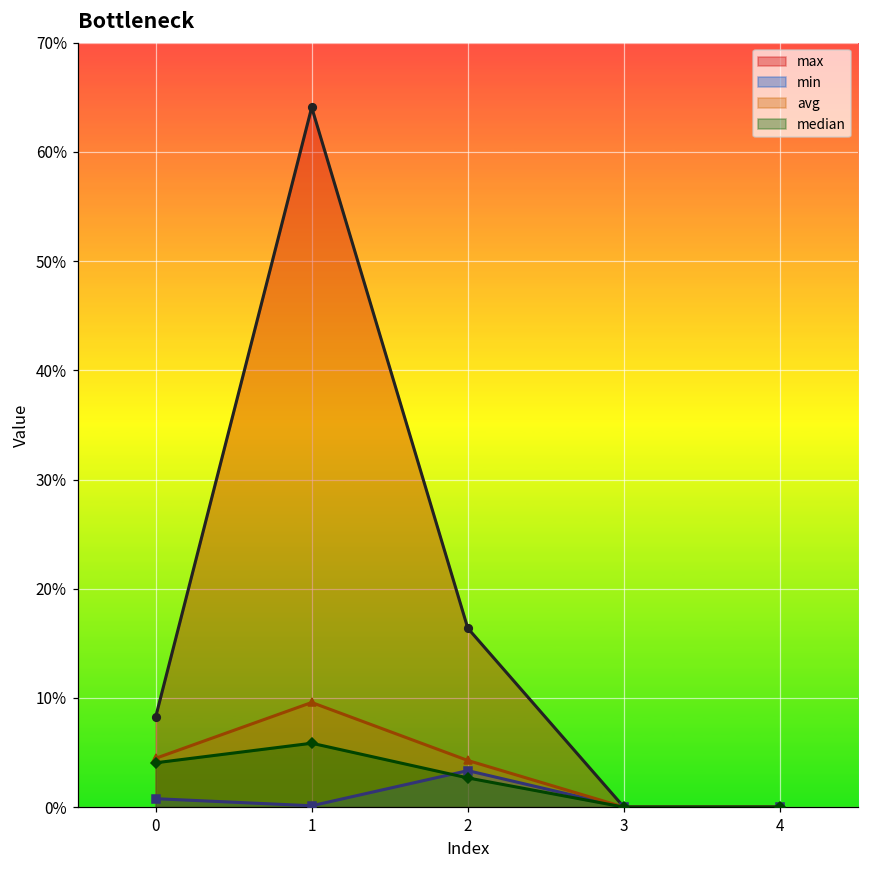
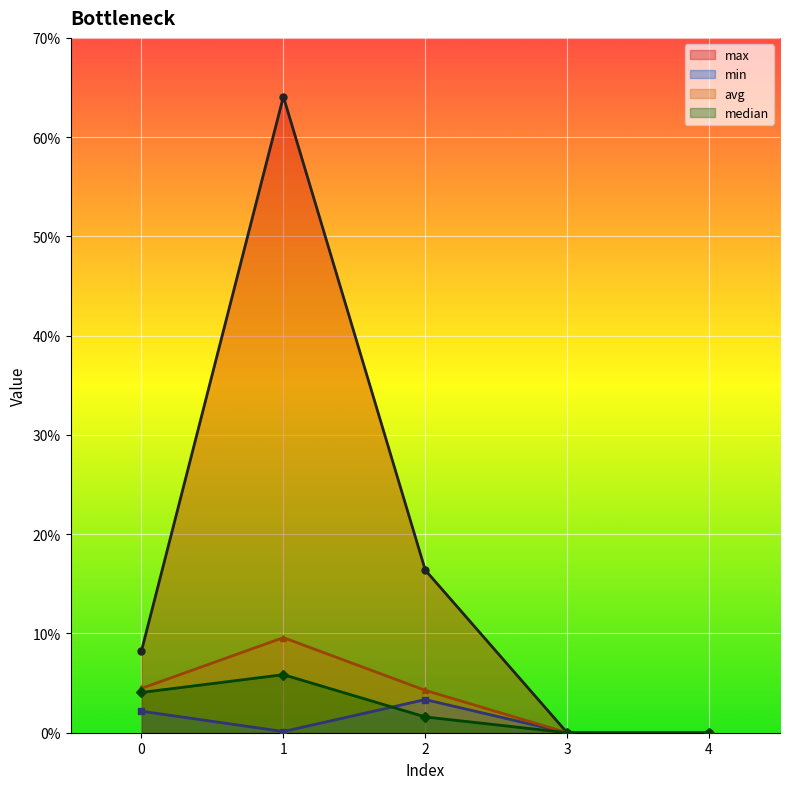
min, 0: 1% -> 2%
median, 2: 3% -> 2%
